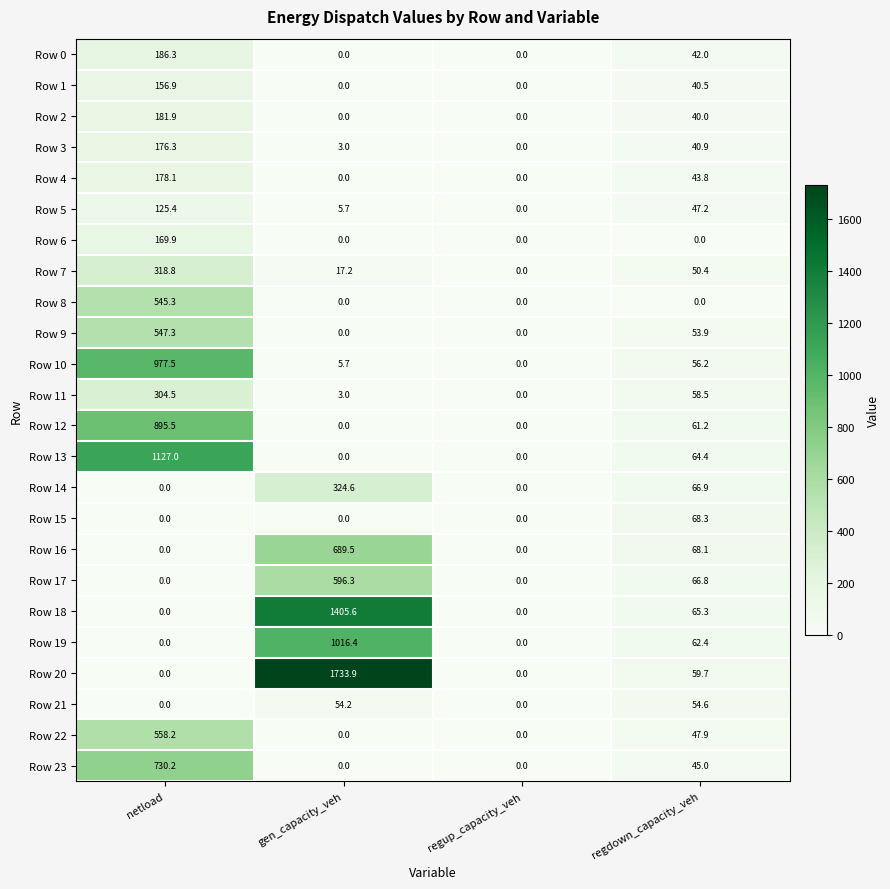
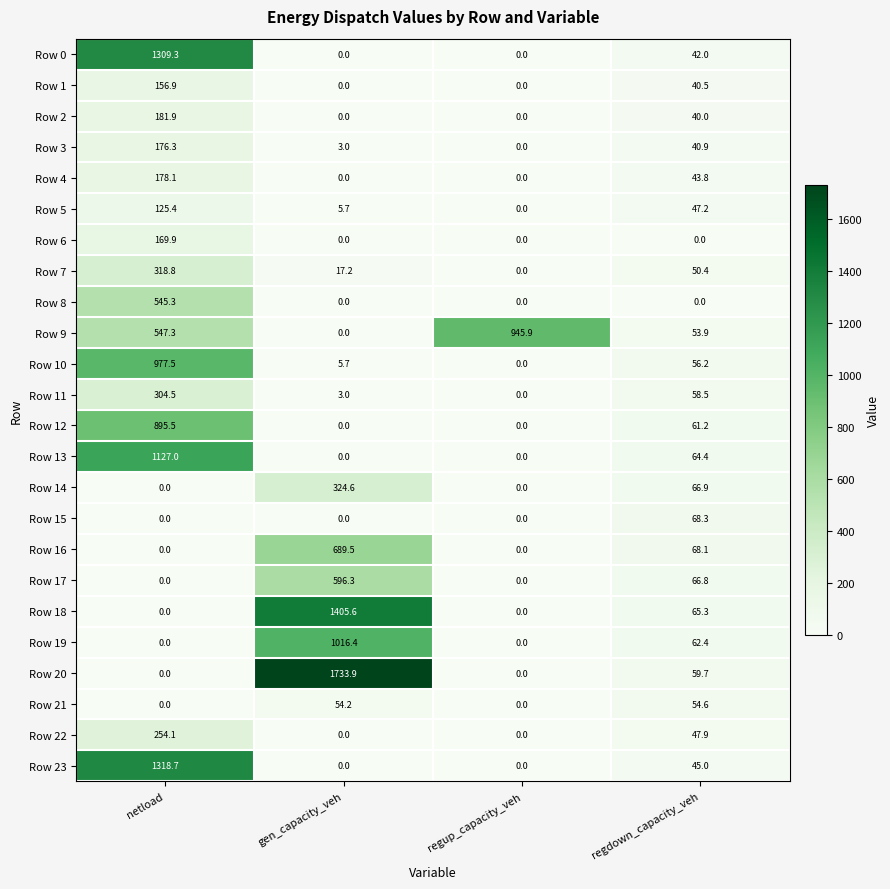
Row 0, netload: 186.3 -> 1309.3
Row 9, regup_capacity_veh: 0.0 -> 945.9
Row 22, netload: 558.2 -> 254.1
Row 23, netload: 730.2 -> 1318.7
